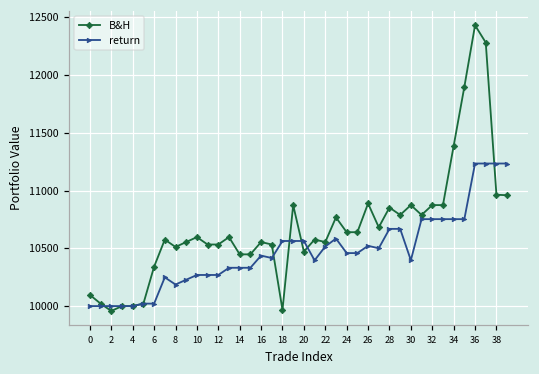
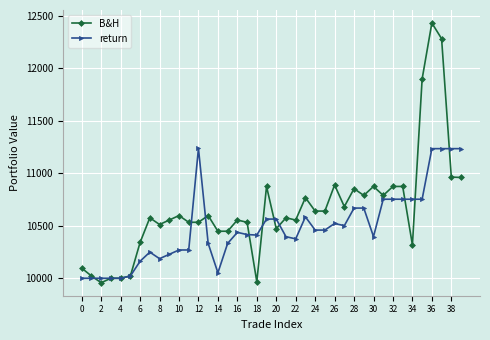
return, 6: 10020 -> 10160
return, 12: 10270 -> 11240
return, 14: 10330 -> 10050
return, 18: 10560 -> 10410
return, 22: 10520 -> 10370
B&H, 34: 11390 -> 10320
